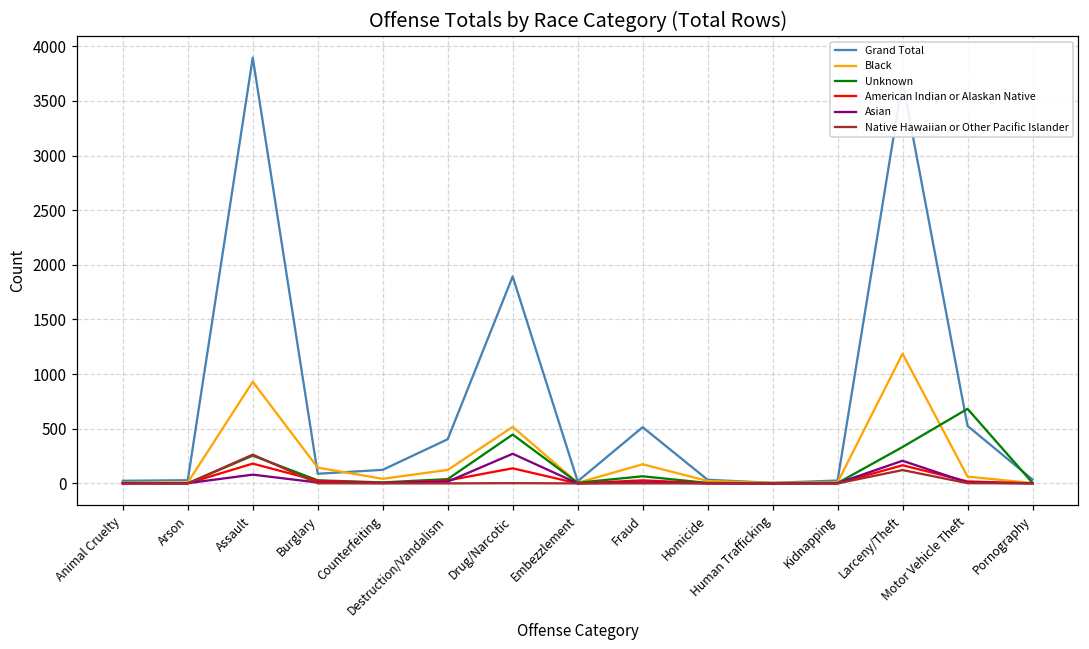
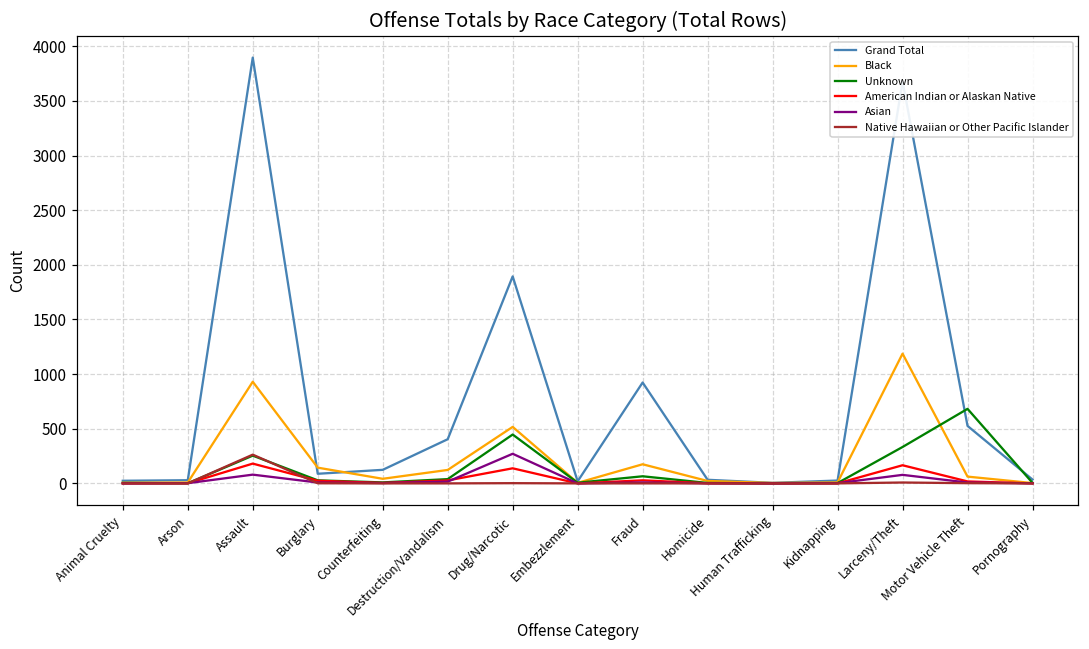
Grand Total, Fraud: 500 -> 900
Asian, Larceny/Theft: 200 -> 100
Native Hawaiian or Other Pacific Islander, Larceny/Theft: 100 -> 0
